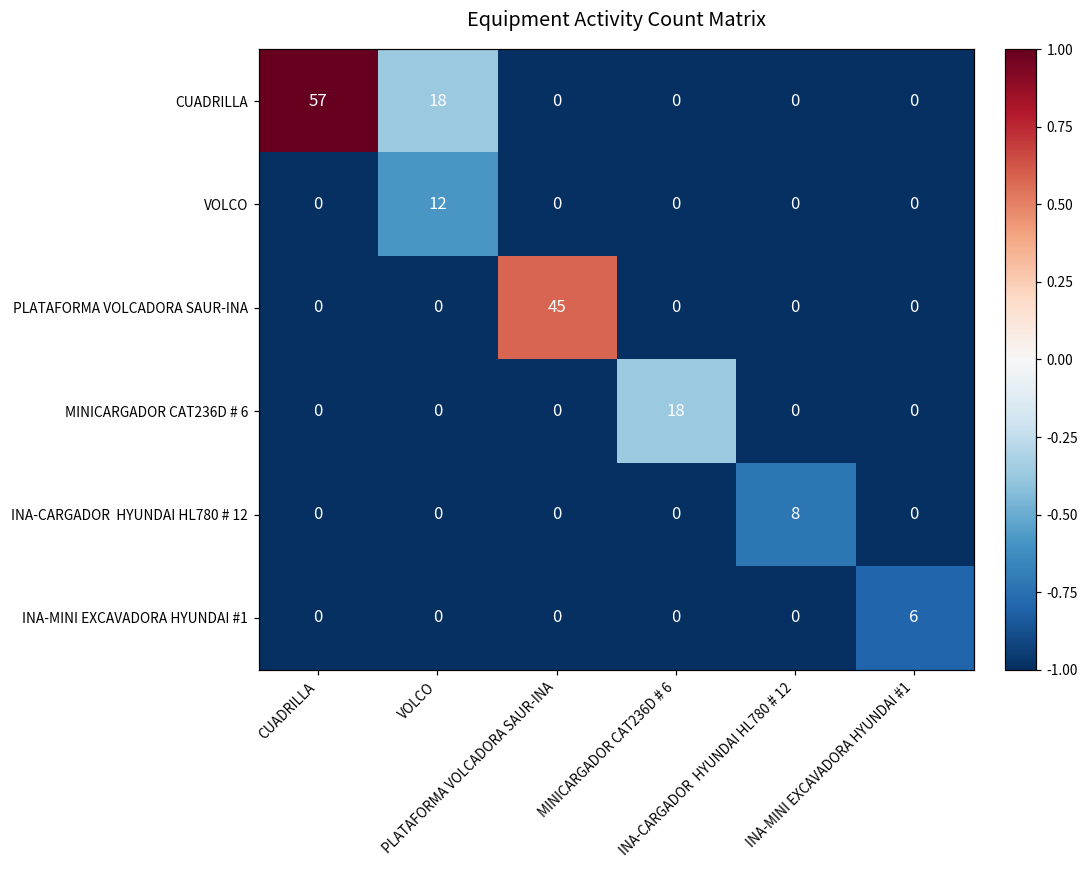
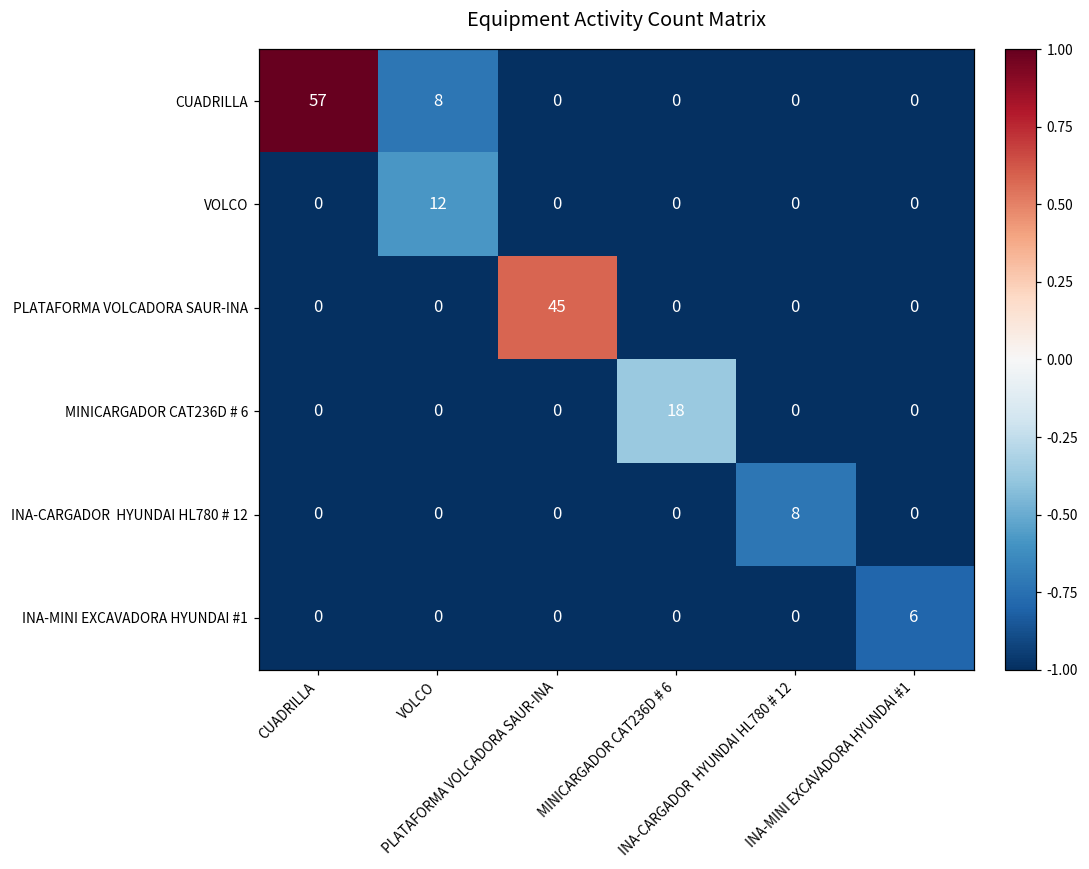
CUADRILLA, VOLCO: 18 -> 8
